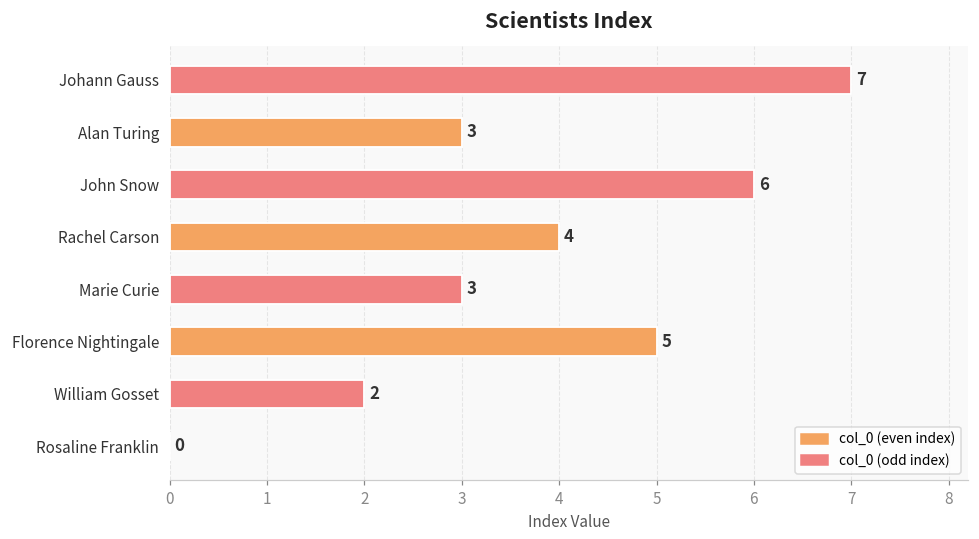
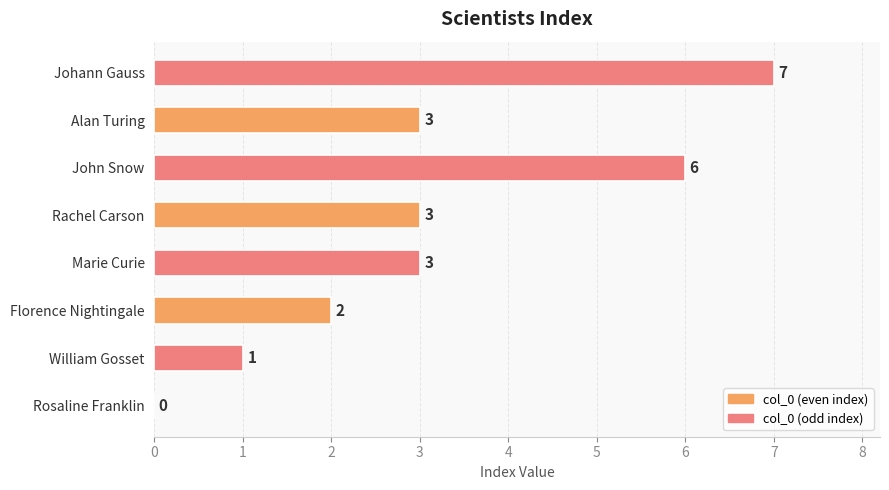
Rachel Carson: 4 -> 3
Florence Nightingale: 5 -> 2
William Gosset: 2 -> 1
